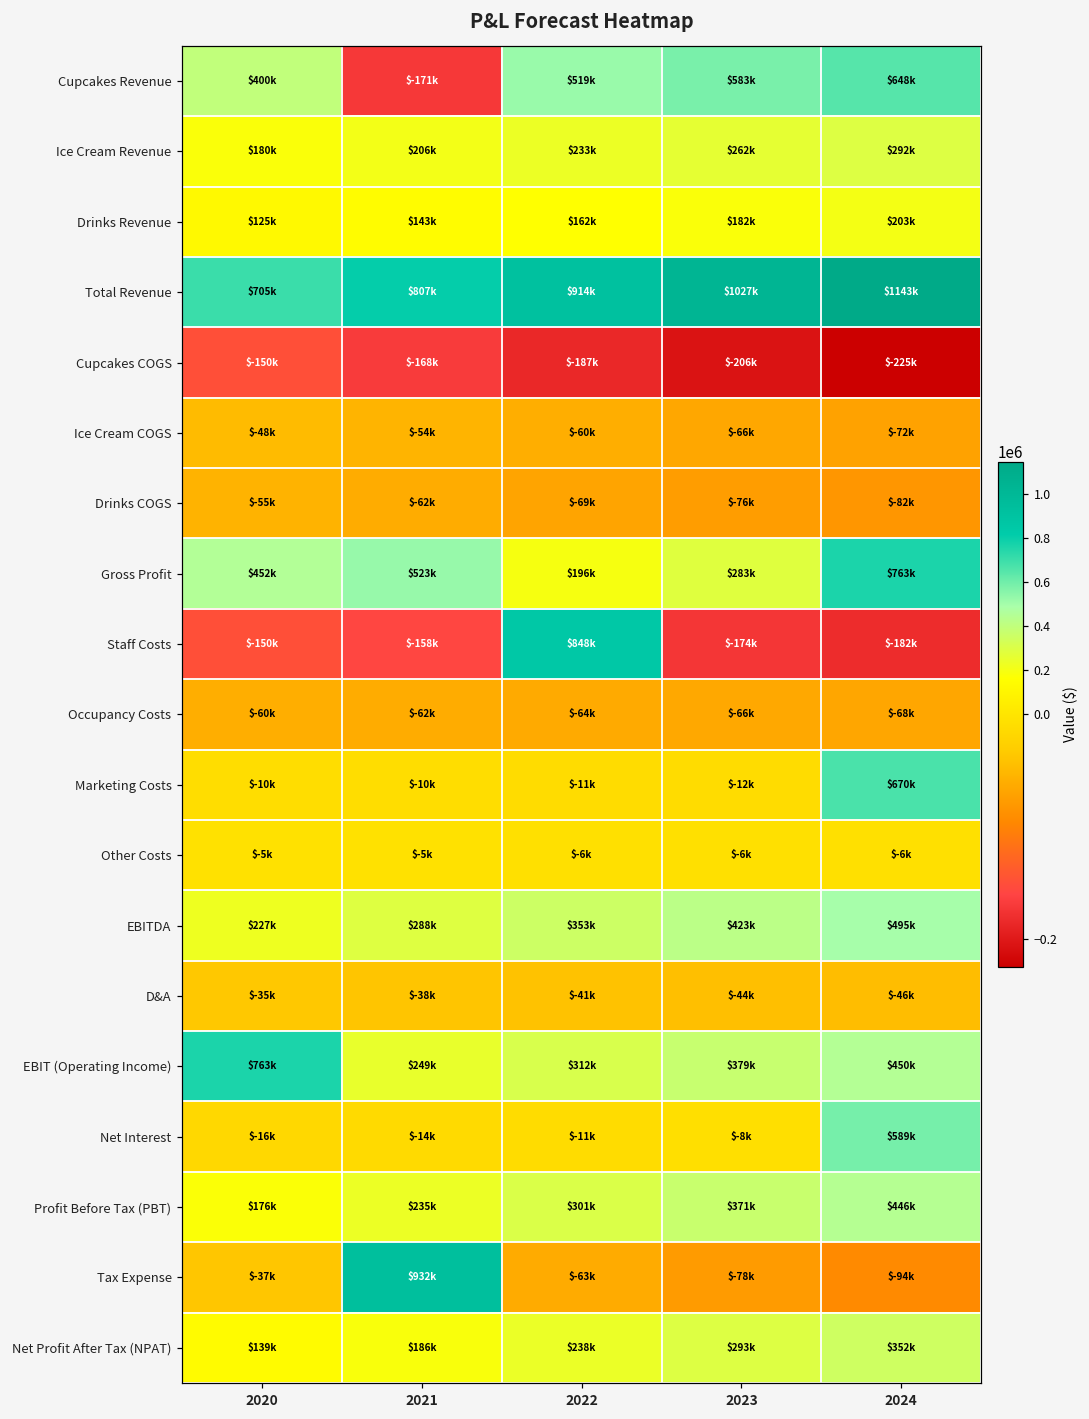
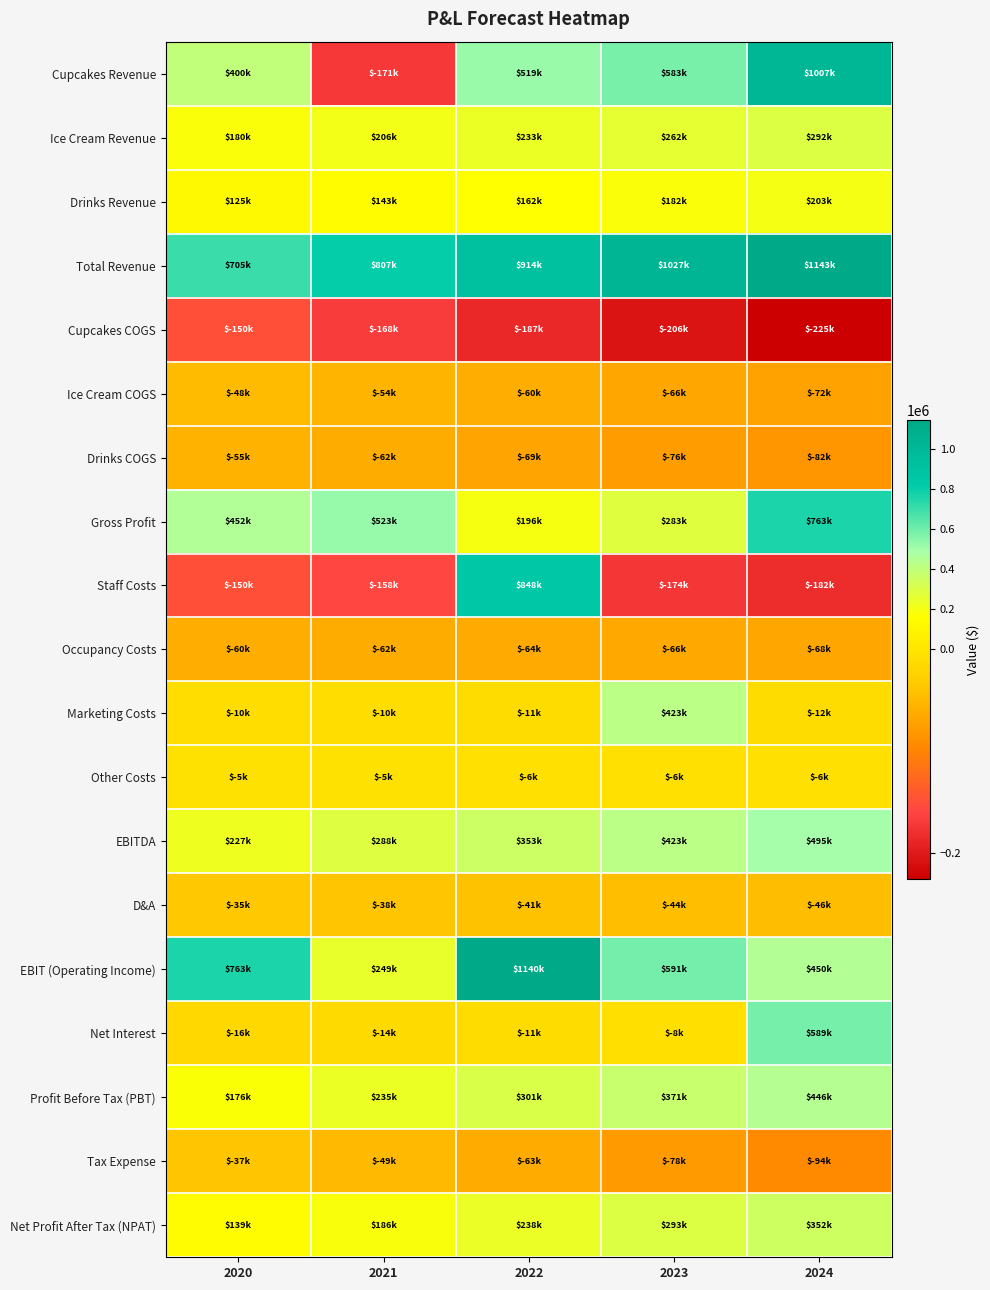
Cupcakes Revenue, 2024: $648k -> $1007k
Marketing Costs, 2023: $-12k -> $423k
Marketing Costs, 2024: $670k -> $-12k
EBIT (Operating Income), 2022: $312k -> $1140k
EBIT (Operating Income), 2023: $379k -> $591k
Tax Expense, 2021: $932k -> $-49k
